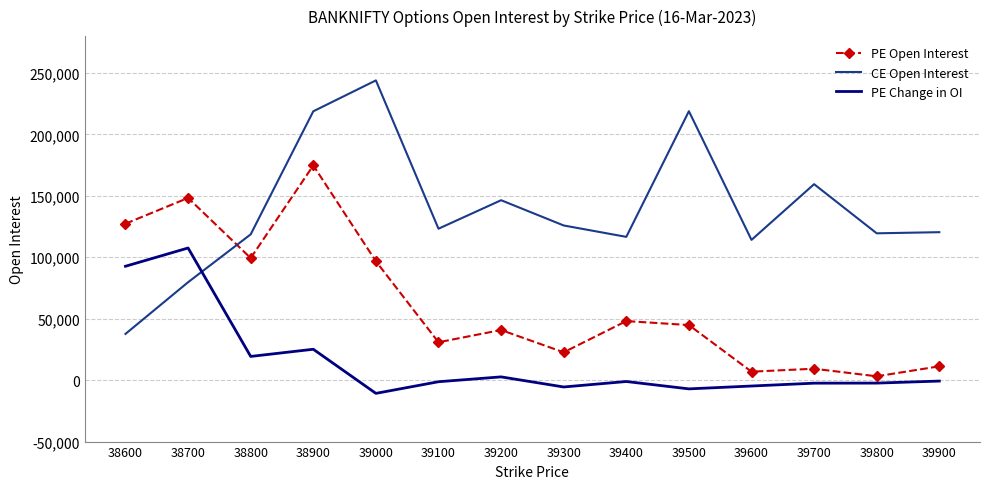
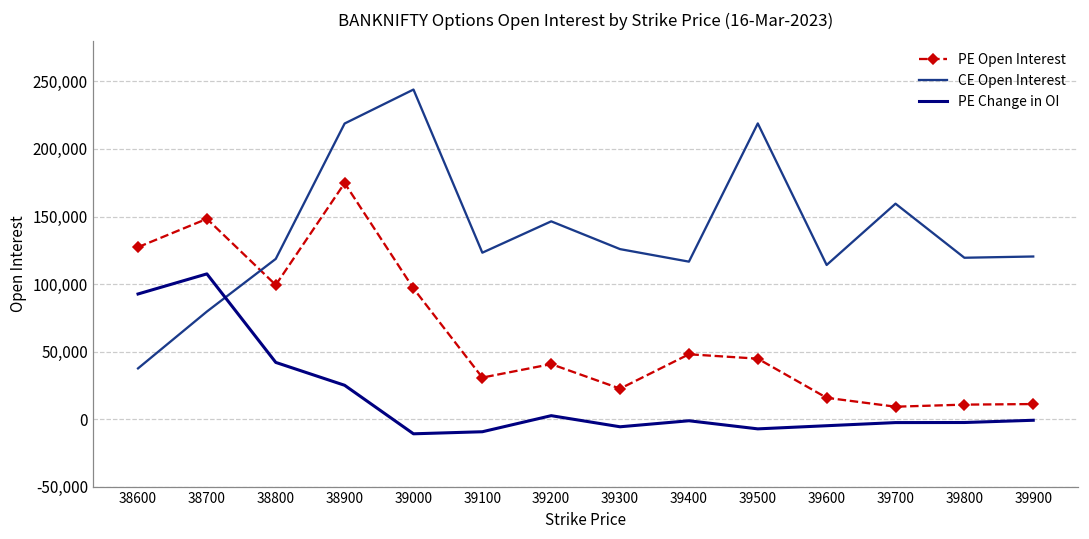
PE Change in OI, 38800: 19,000 -> 42,000
PE Change in OI, 39100: -1,000 -> -9,000
PE Open Interest, 39600: 7,000 -> 16,000
PE Open Interest, 39800: 3,000 -> 11,000
